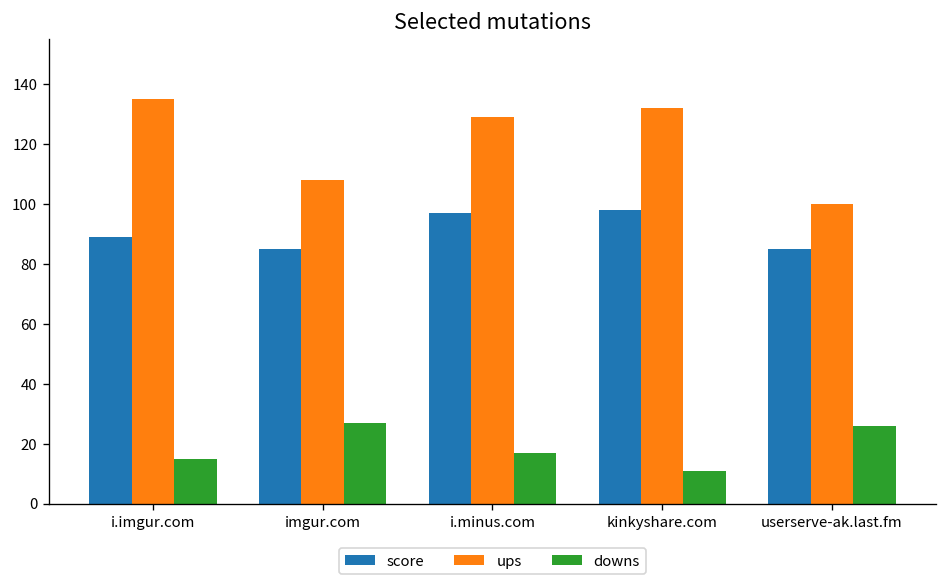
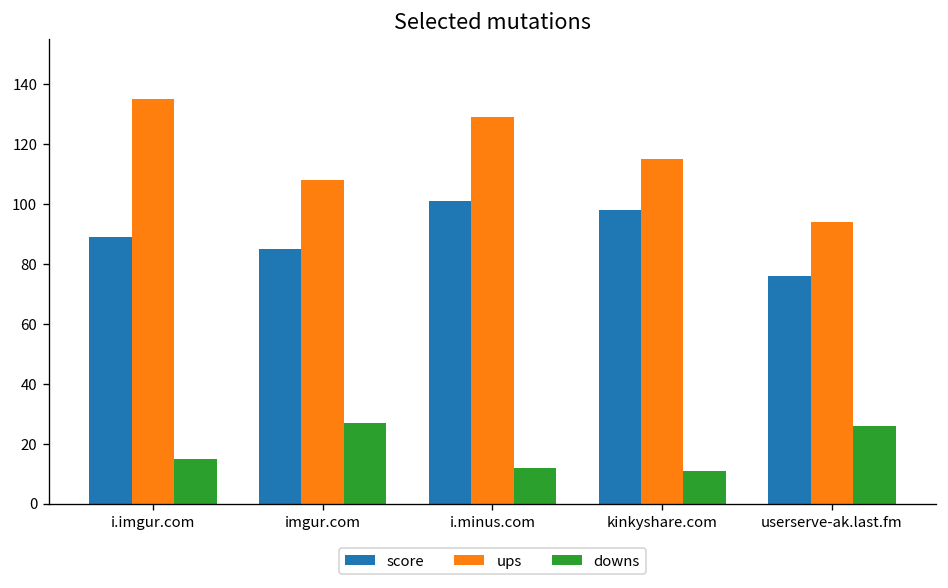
score, i.minus.com: 97 -> 101
downs, i.minus.com: 17 -> 12
ups, kinkyshare.com: 132 -> 115
score, userserve-ak.last.fm: 85 -> 76
ups, userserve-ak.last.fm: 100 -> 94
